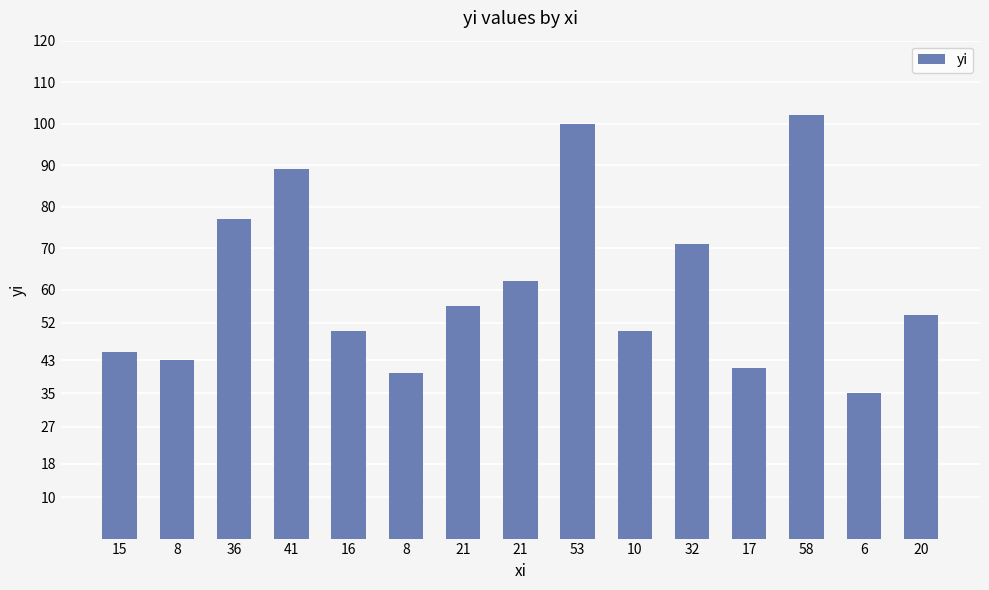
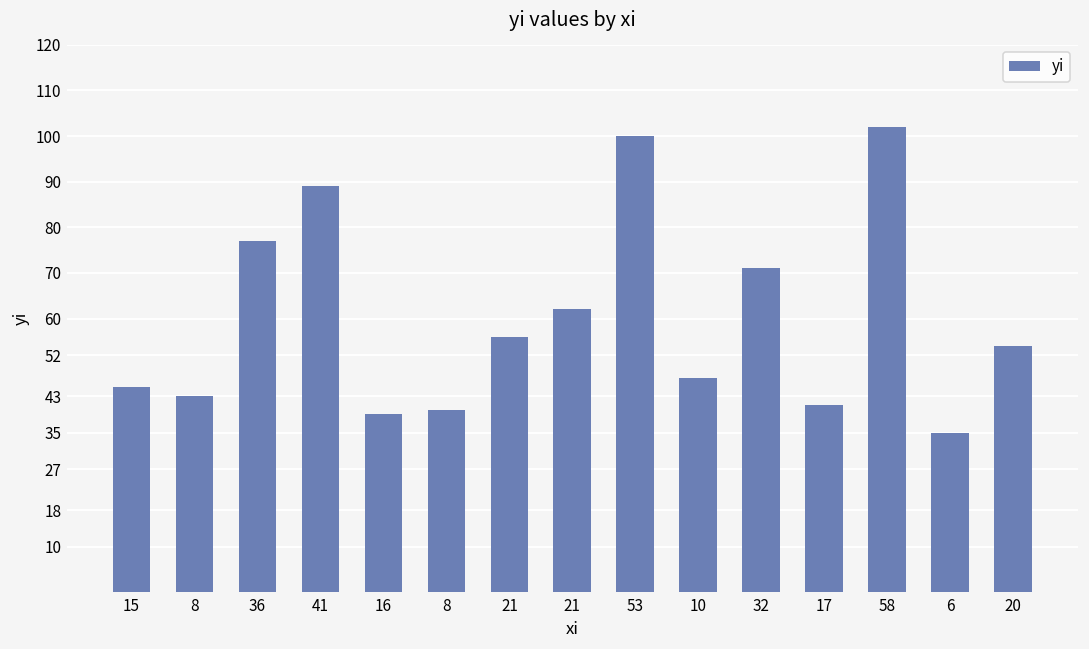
16: 50 -> 39
10: 50 -> 47
